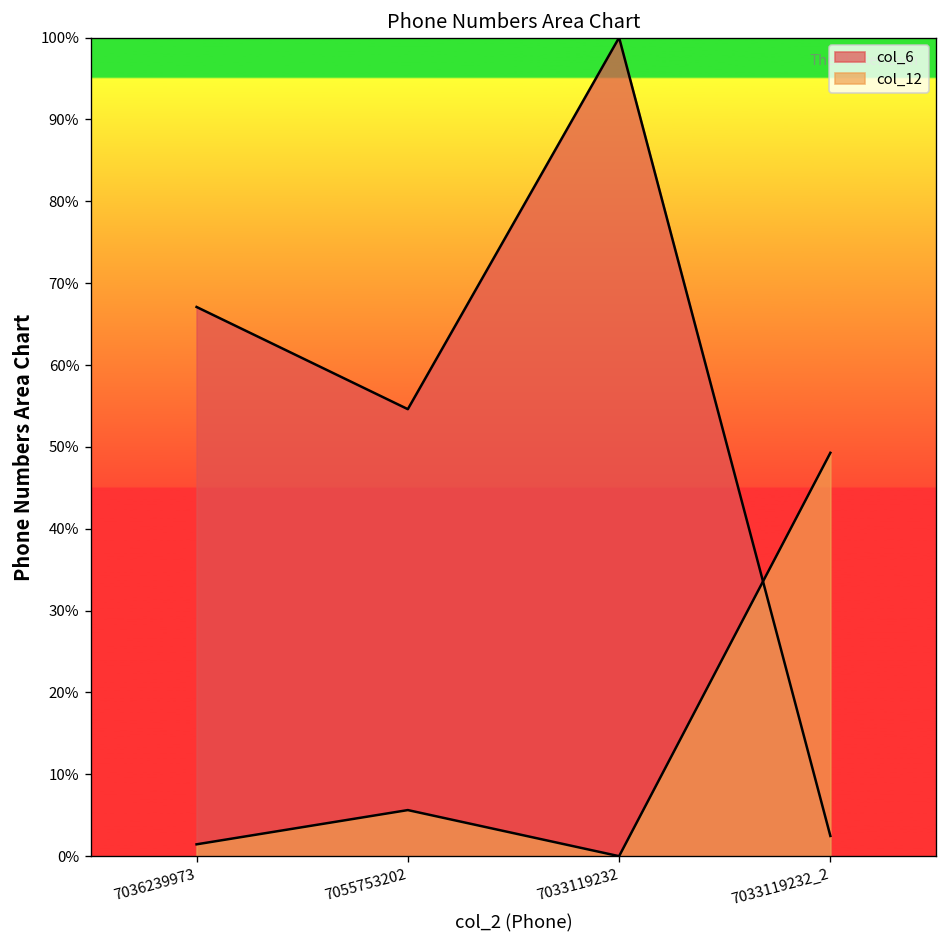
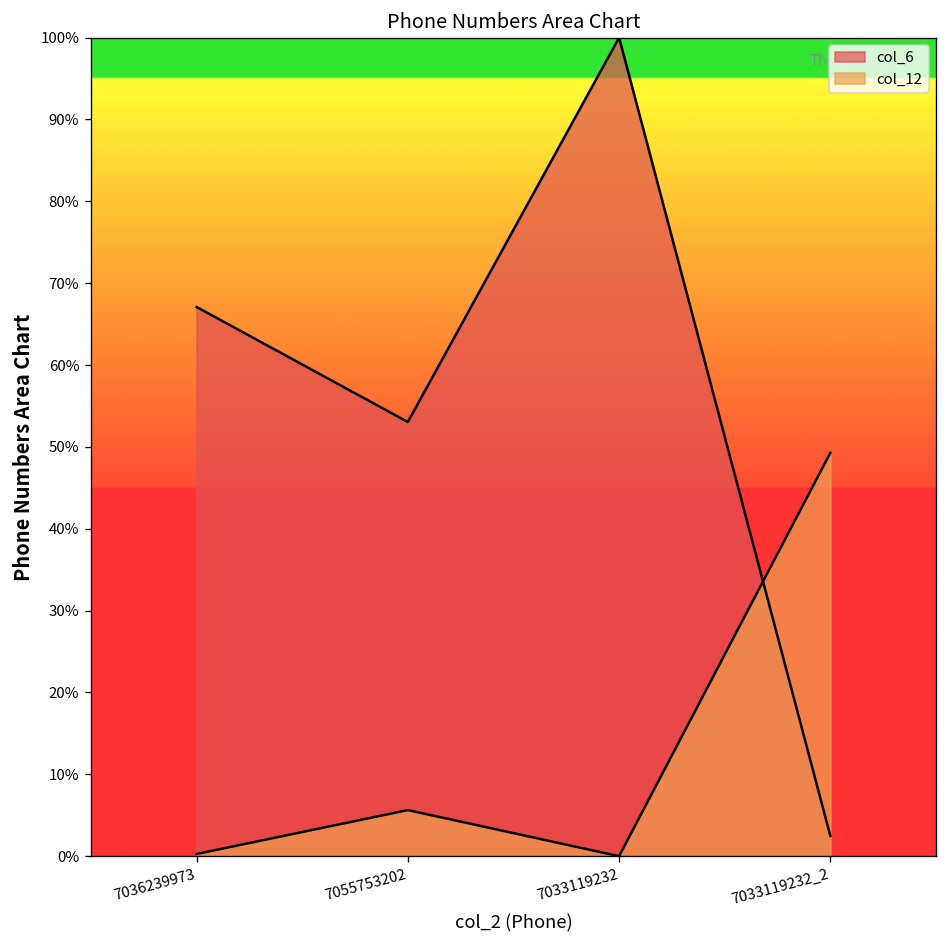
col_12, 7036239973: 1% -> 0%
col_6, 7055753202: 55% -> 53%
